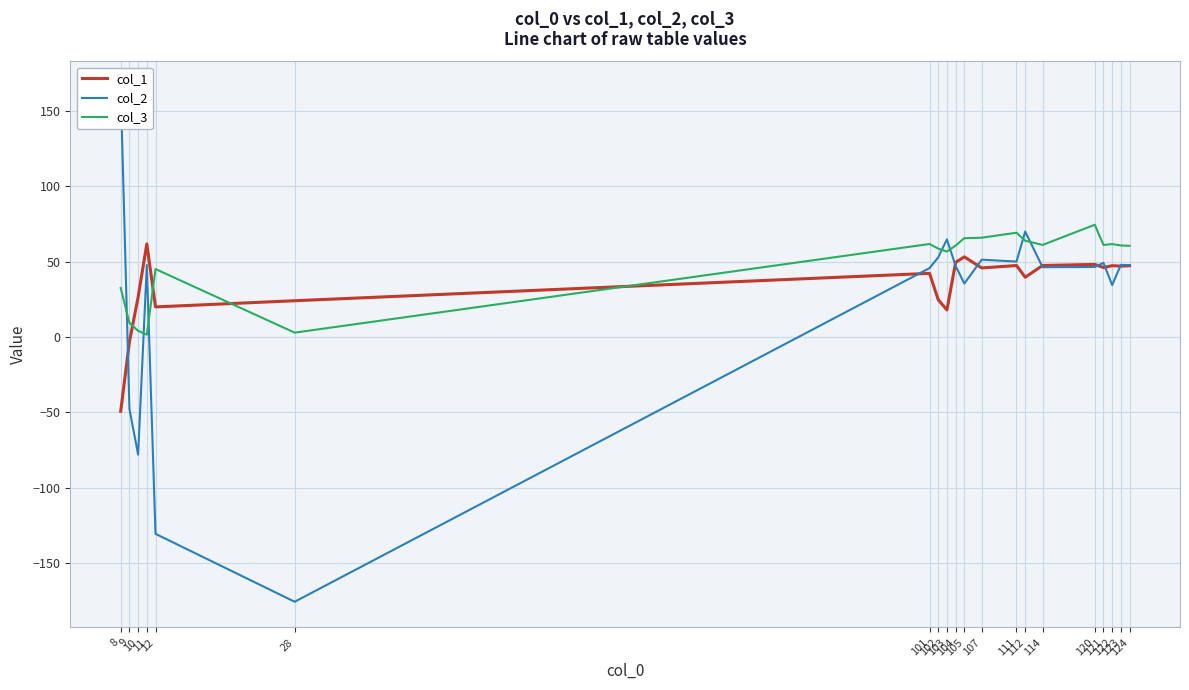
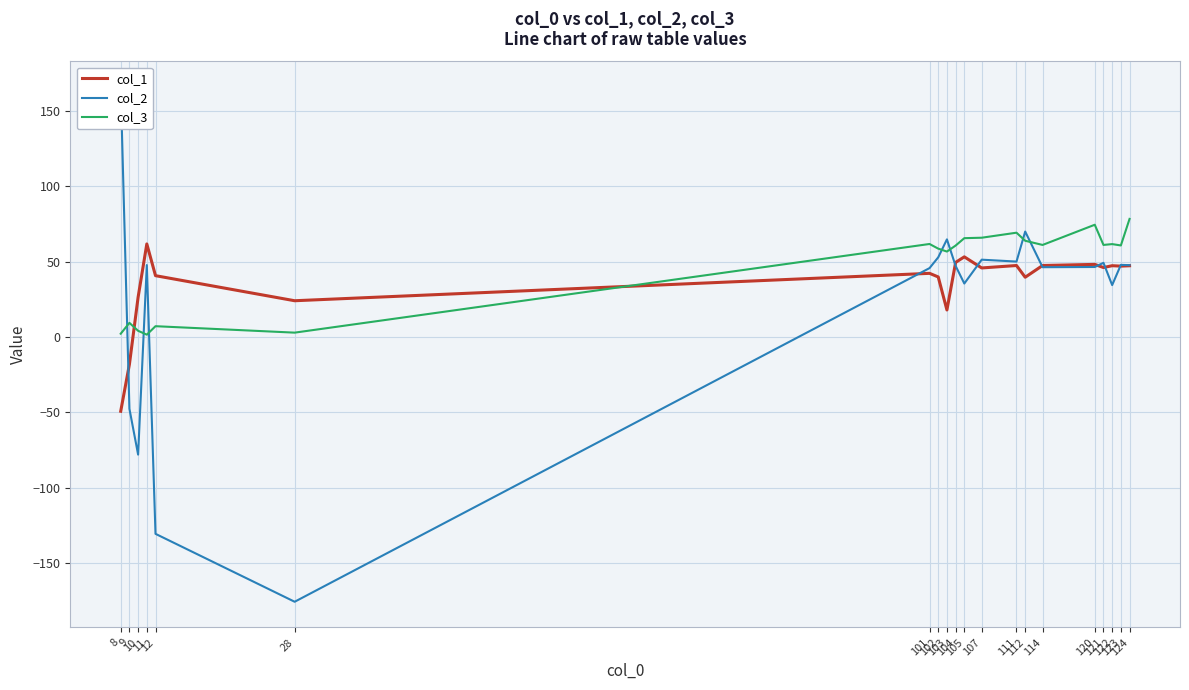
col_3, 8: 33 -> 2
col_1, 9: -3 -> -18
col_1, 12: 20 -> 41
col_3, 12: 45 -> 7
col_1, 102: 25 -> 40
col_3, 124: 60 -> 78
